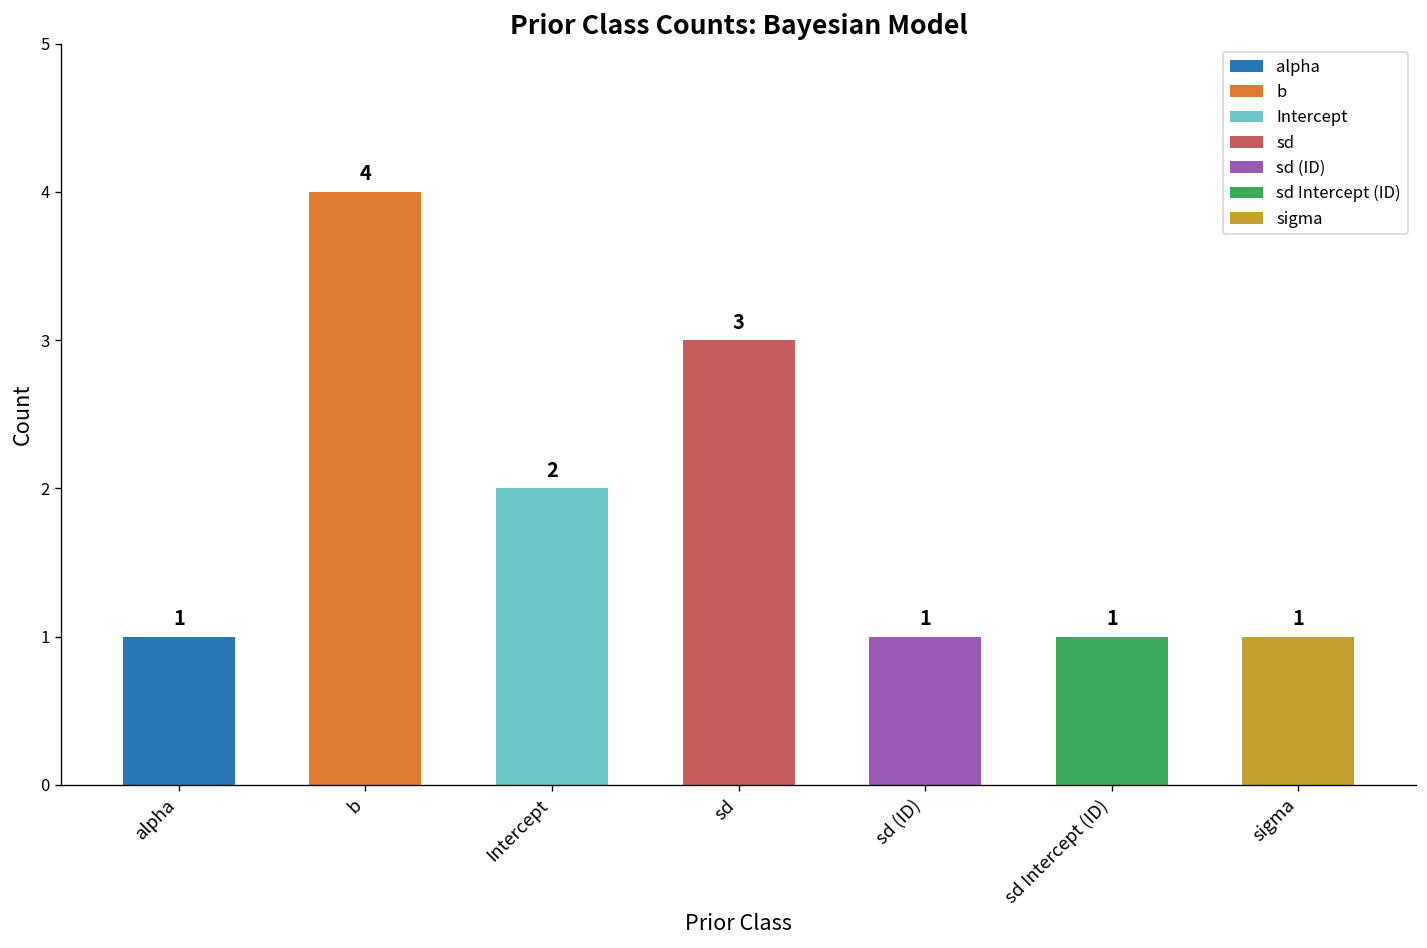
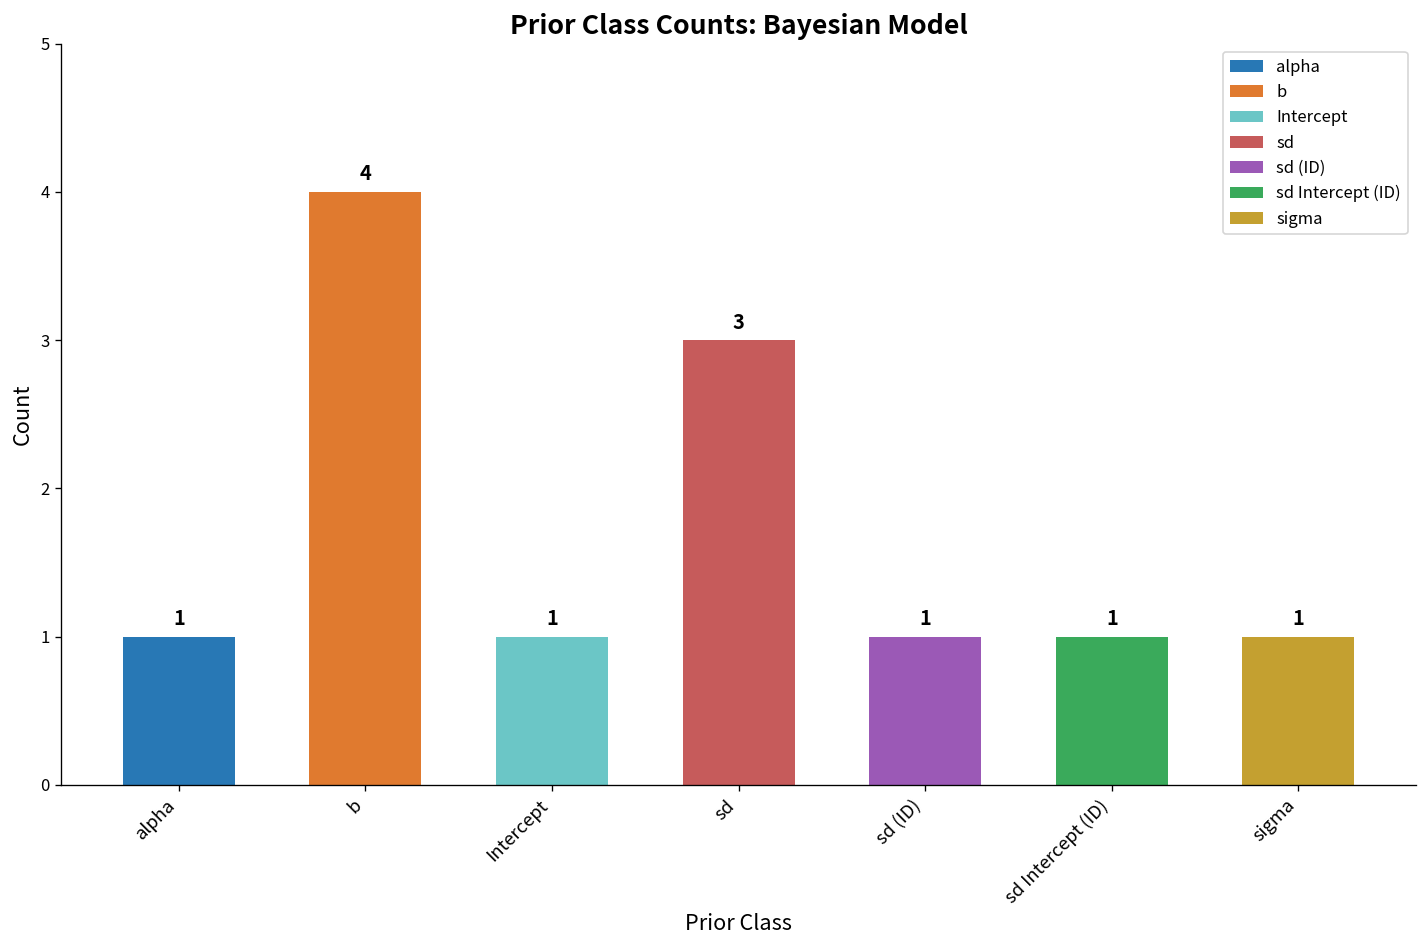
Intercept: 2 -> 1
